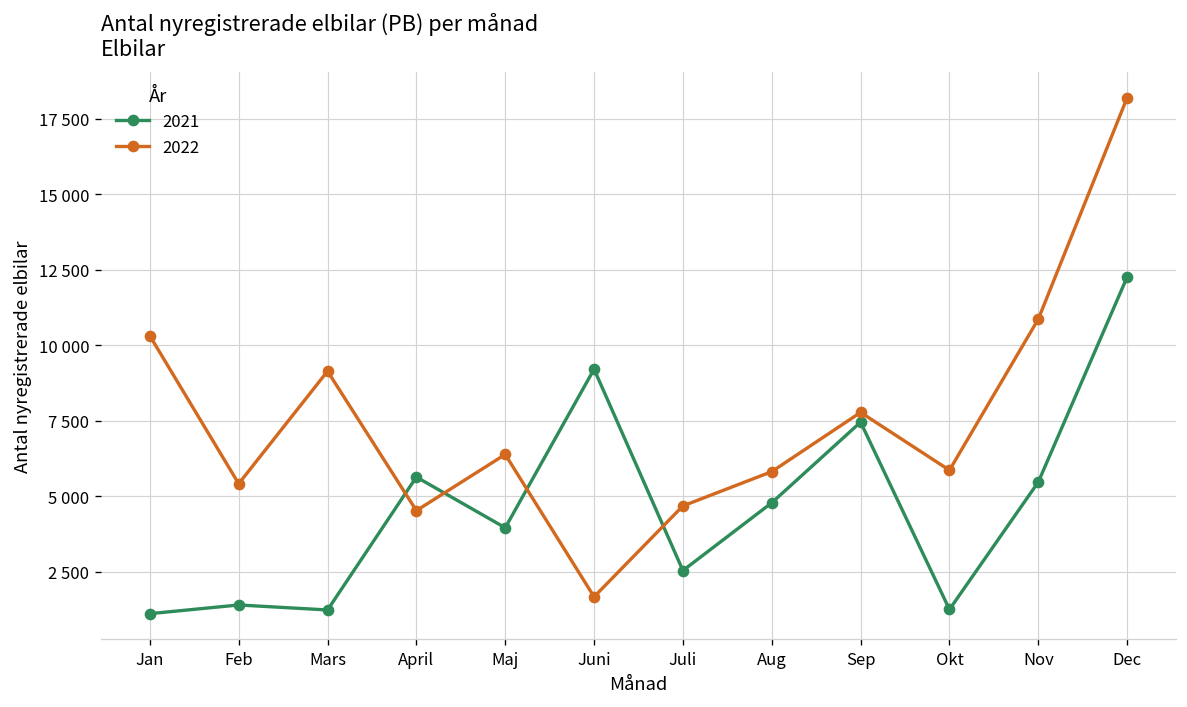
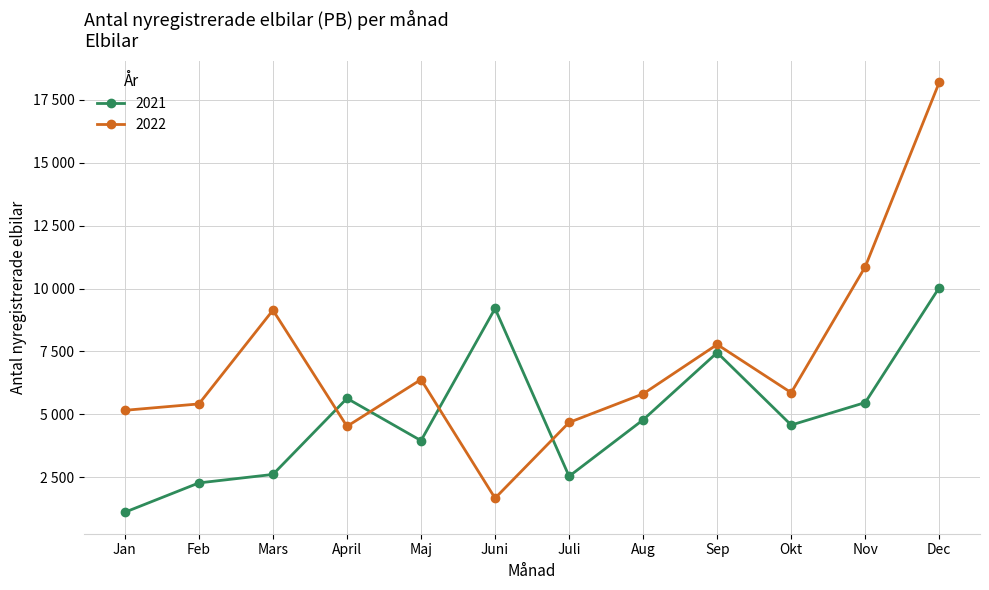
2022, Jan: 10300 -> 5200
2021, Feb: 1400 -> 2300
2021, Mars: 1200 -> 2600
2021, Okt: 1200 -> 4600
2021, Dec: 12300 -> 10000
